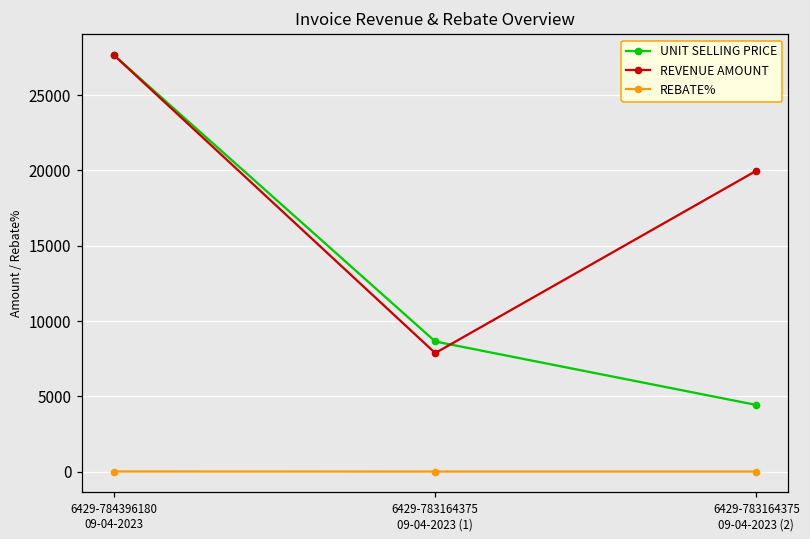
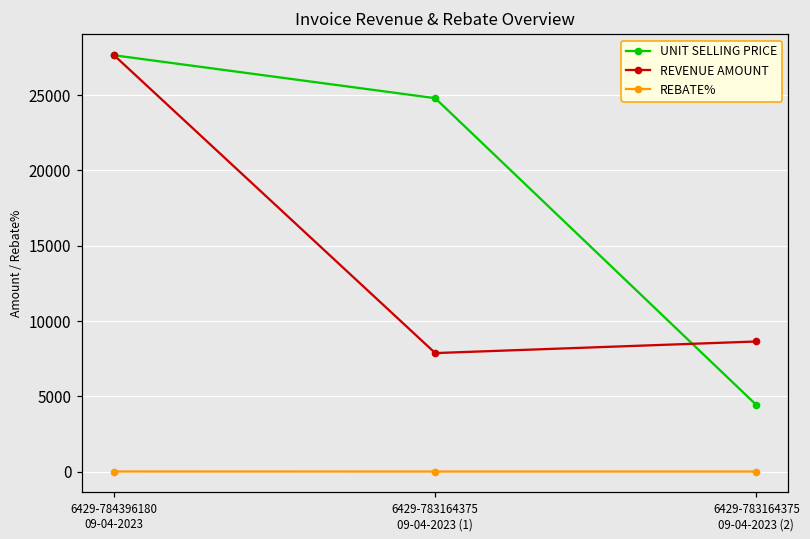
UNIT SELLING PRICE, 6429-783164375 09-04-2023 (1): 8600 -> 24800
REVENUE AMOUNT, 6429-783164375 09-04-2023 (2): 20000 -> 8600
